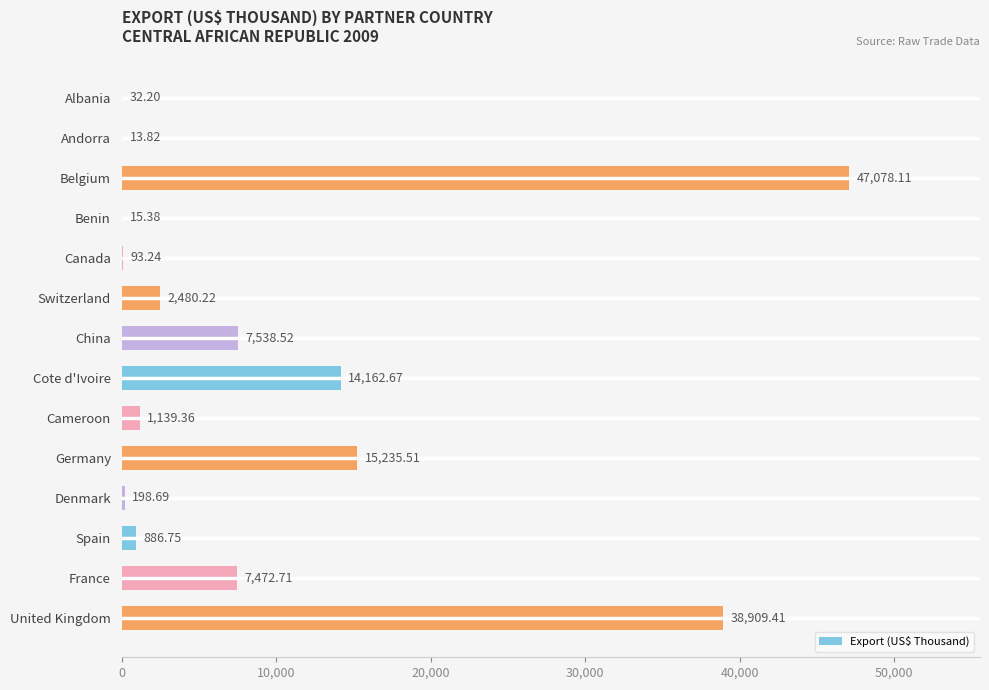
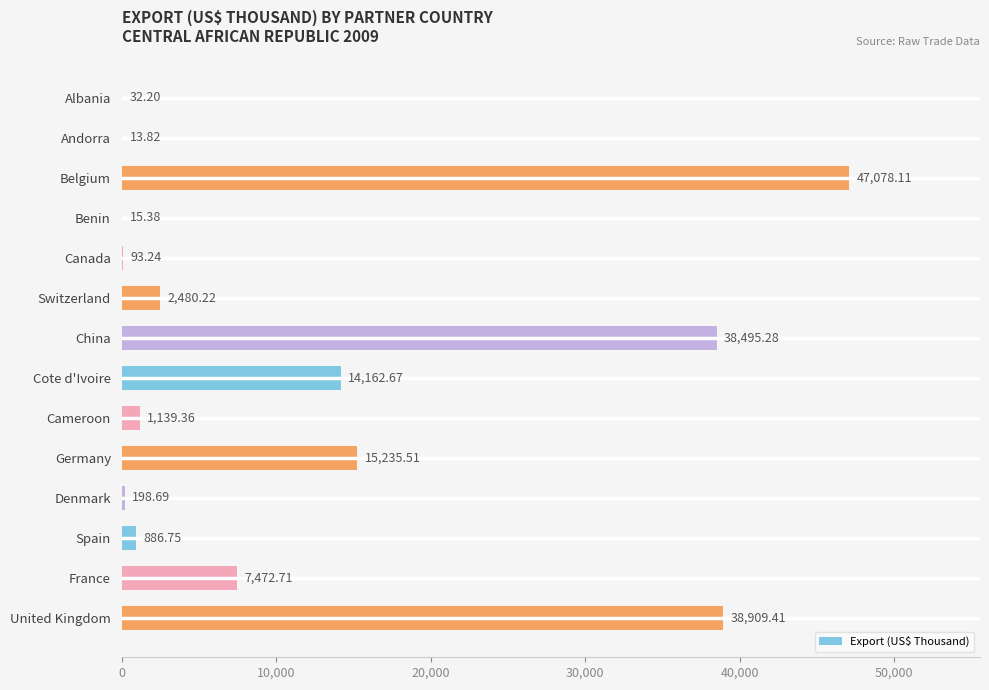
China: 7,538.52 -> 38,495.28
